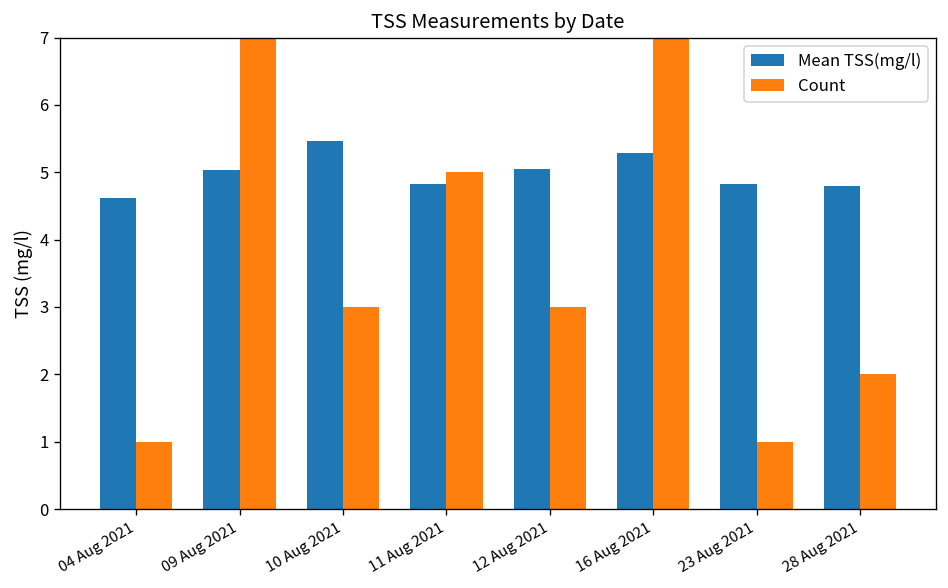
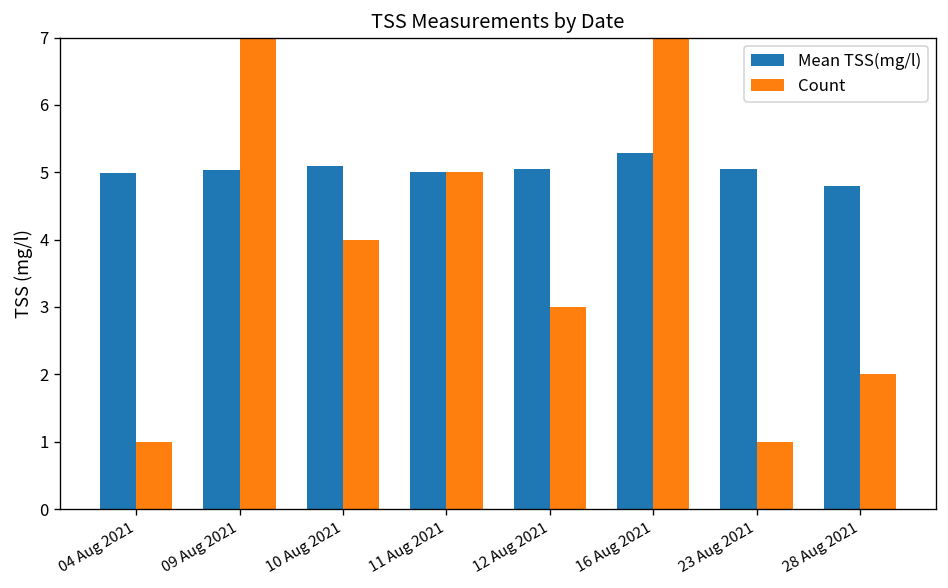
Mean TSS(mg/l), 04 Aug 2021: 4.6 -> 5.0
Mean TSS(mg/l), 10 Aug 2021: 5.5 -> 5.1
Count, 10 Aug 2021: 3 -> 4
Mean TSS(mg/l), 11 Aug 2021: 4.8 -> 5.0
Mean TSS(mg/l), 23 Aug 2021: 4.8 -> 5.1
